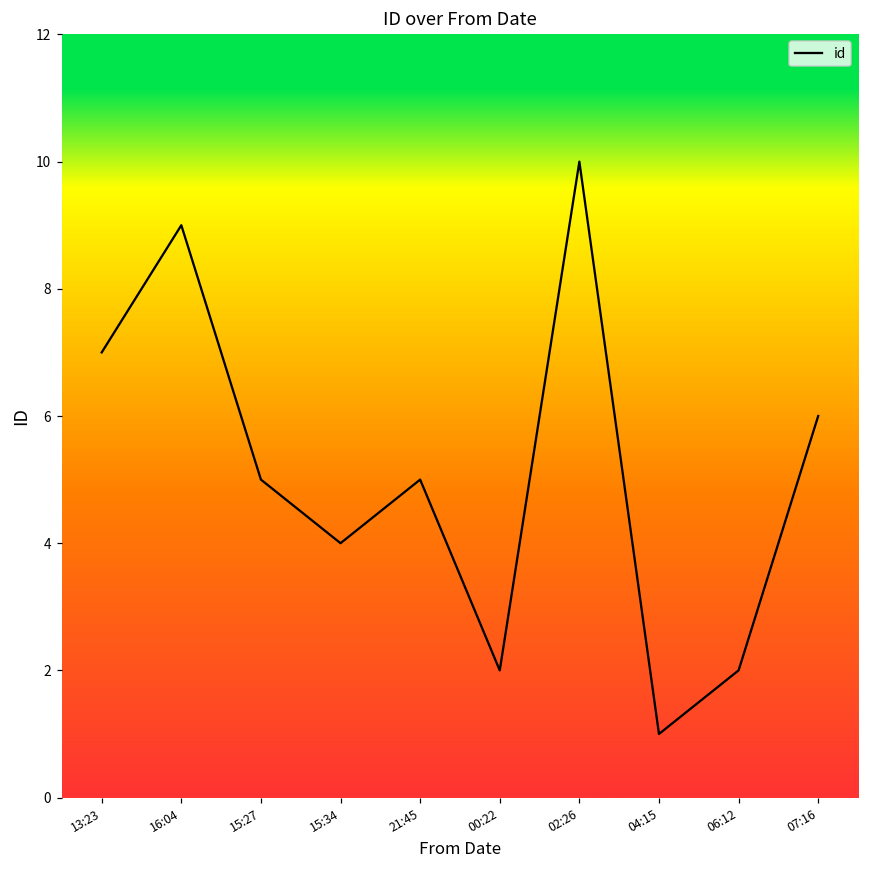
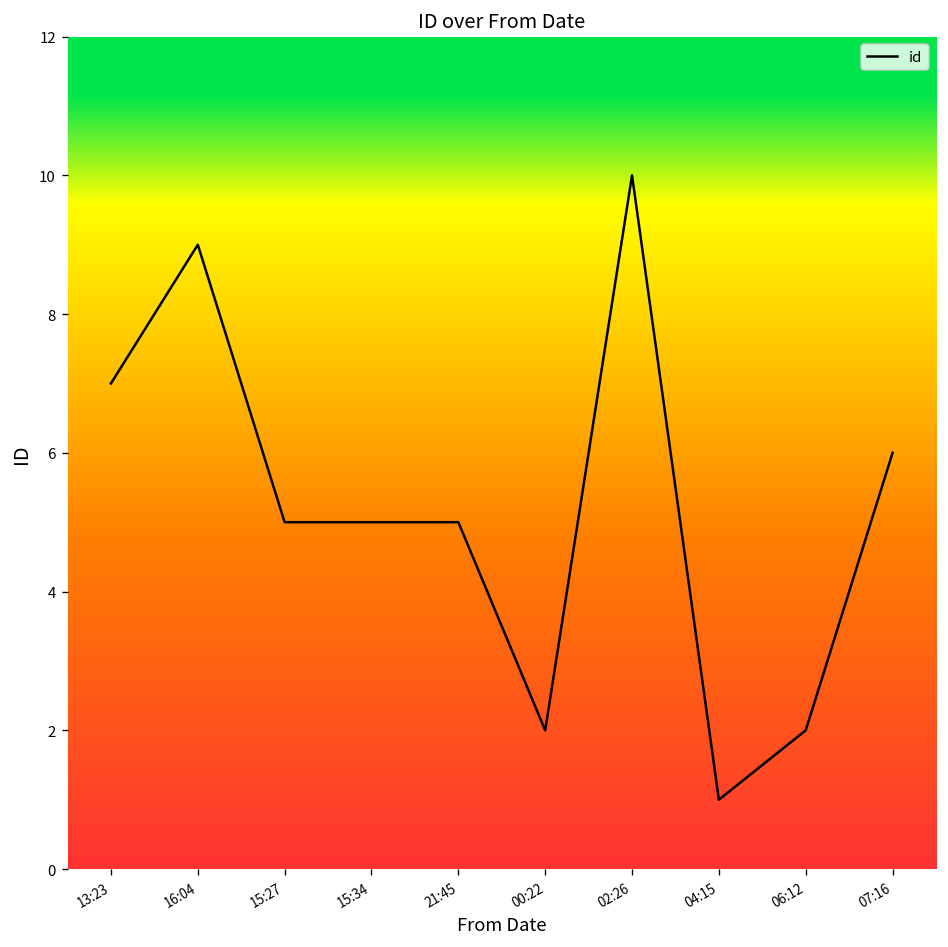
15:34: 4 -> 5
